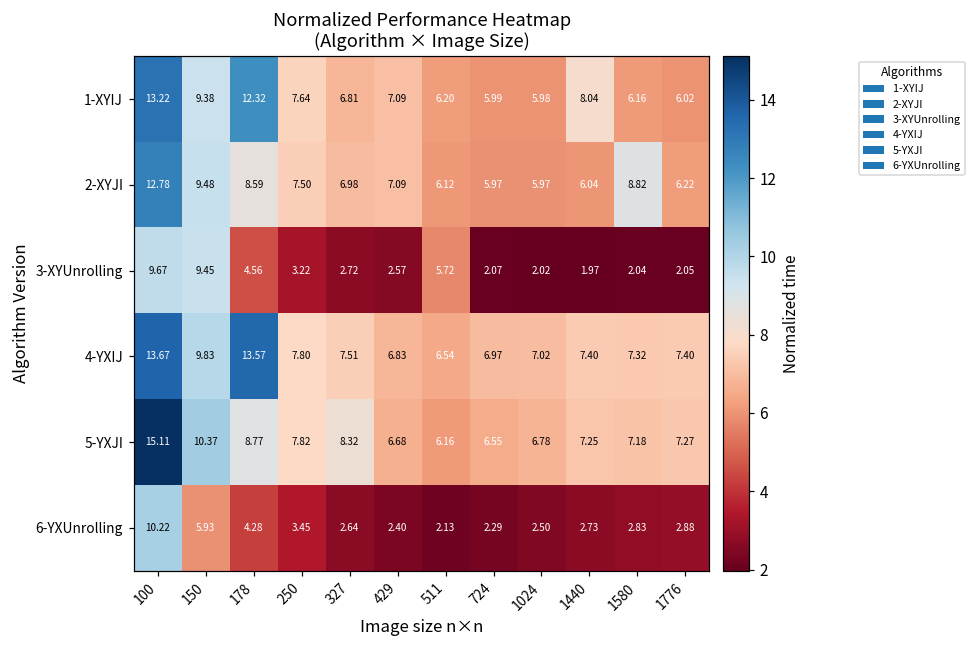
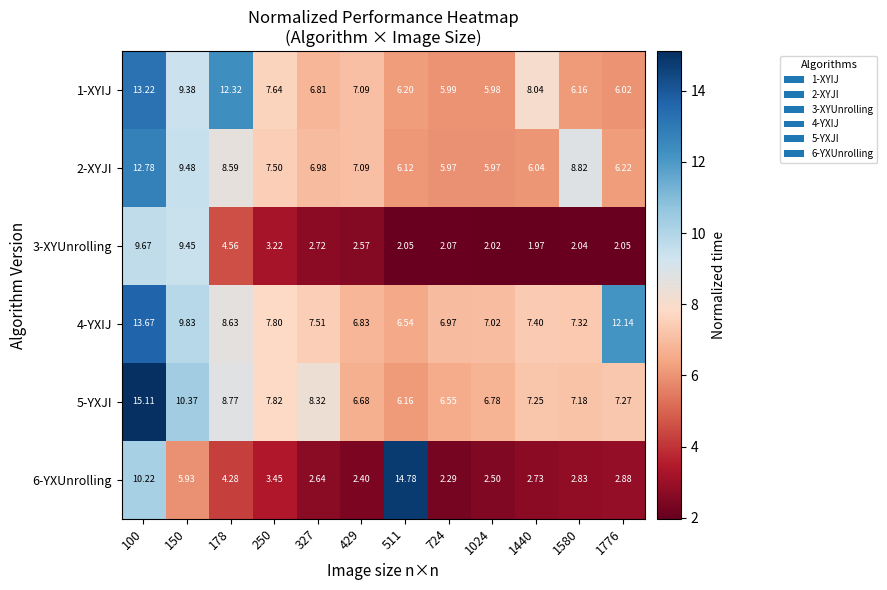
3-XYUnrolling, 511: 5.72 -> 2.05
4-YXIJ, 178: 13.57 -> 8.63
4-YXIJ, 1776: 7.40 -> 12.14
6-YXUnrolling, 511: 2.13 -> 14.78
